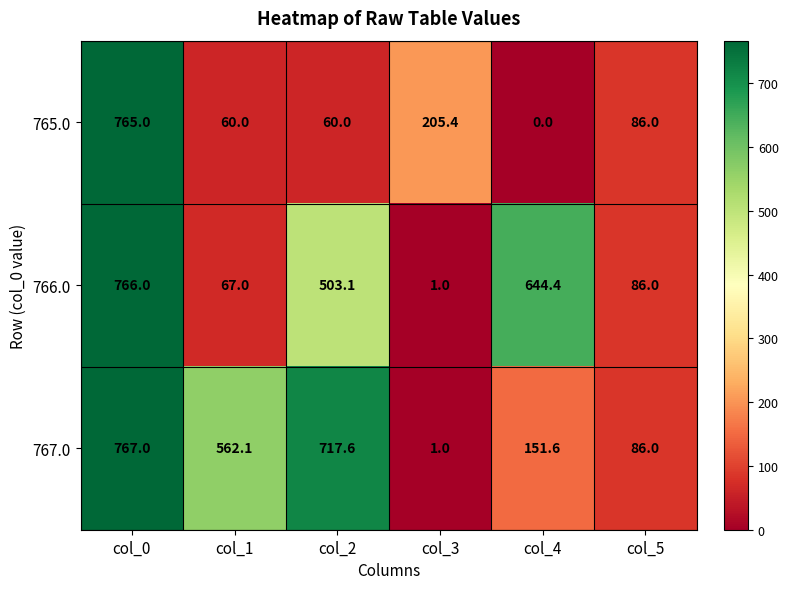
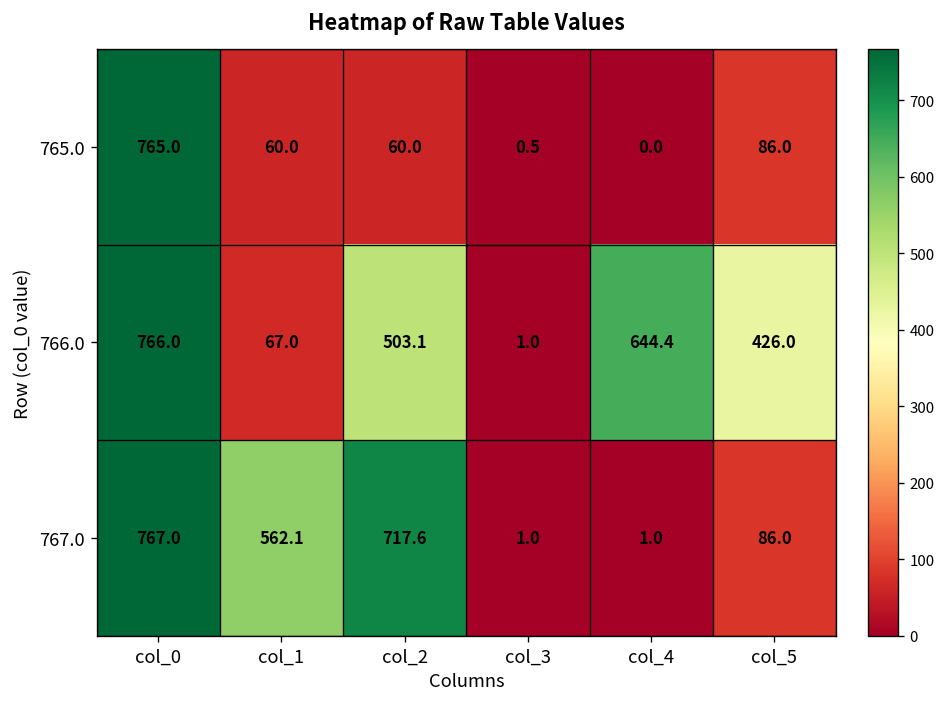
765.0, col_3: 205.4 -> 0.5
766.0, col_5: 86.0 -> 426.0
767.0, col_4: 151.6 -> 1.0
